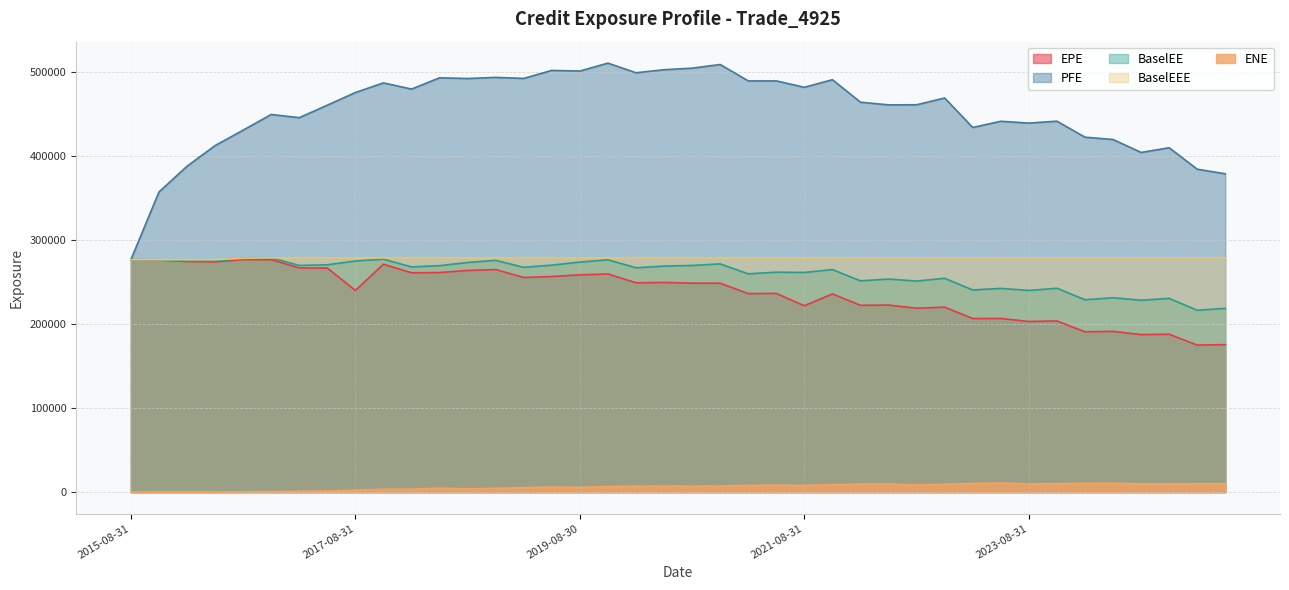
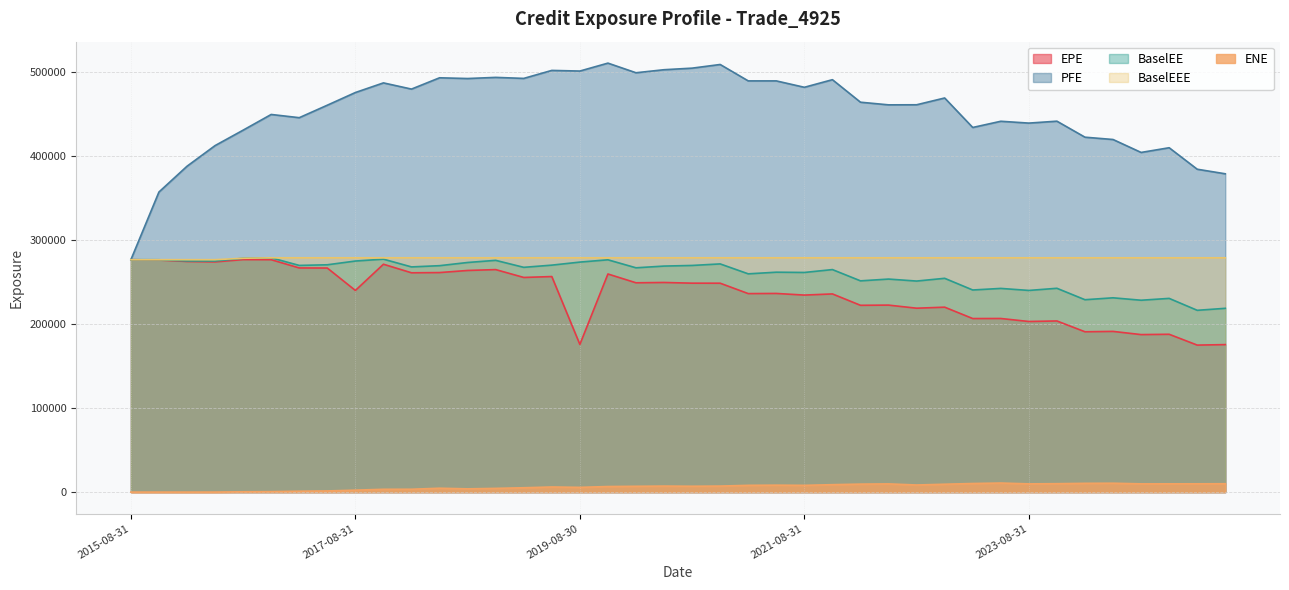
EPE, 2019-08-30: 260000 -> 180000
EPE, 2021-08-31: 220000 -> 230000
